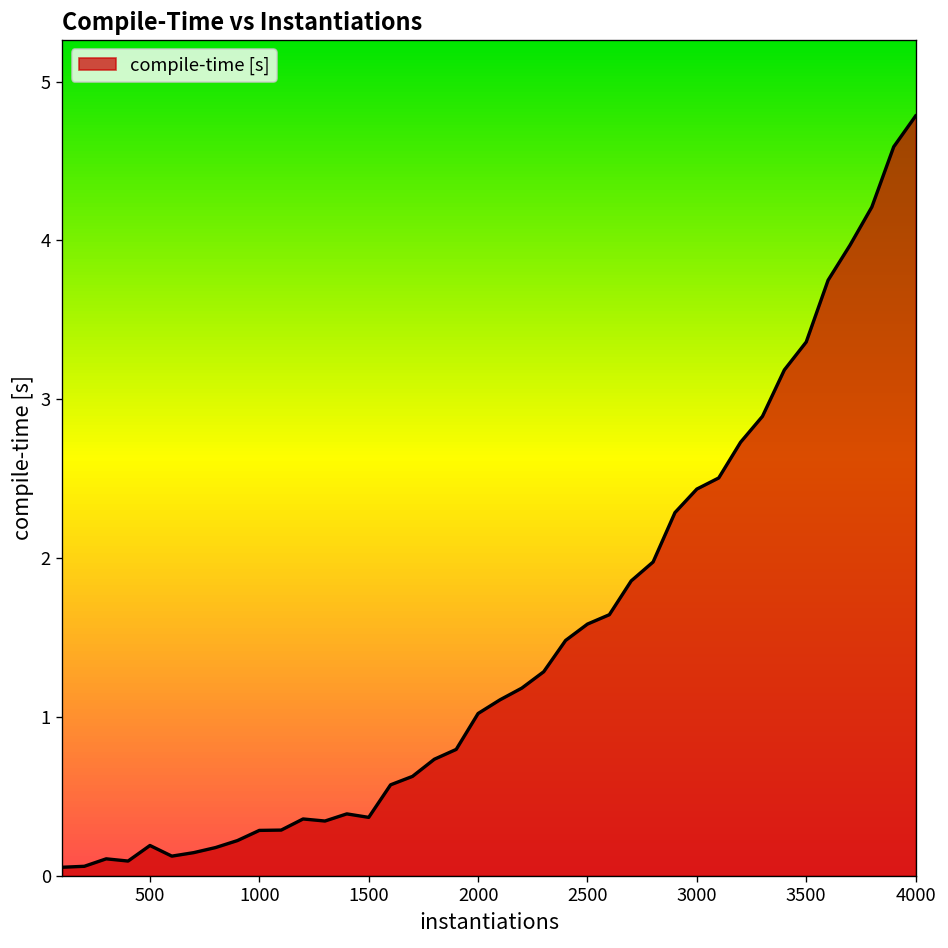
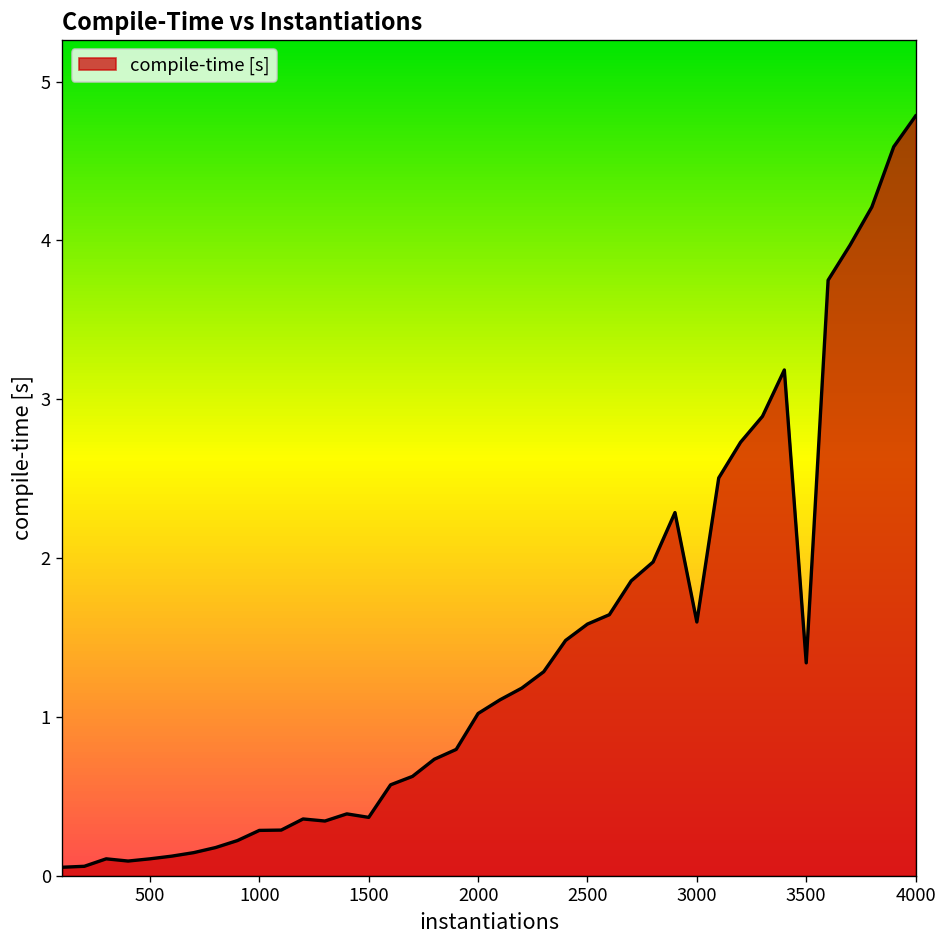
500: 0.19 -> 0.11
3000: 2.43 -> 1.60
3500: 3.36 -> 1.34
